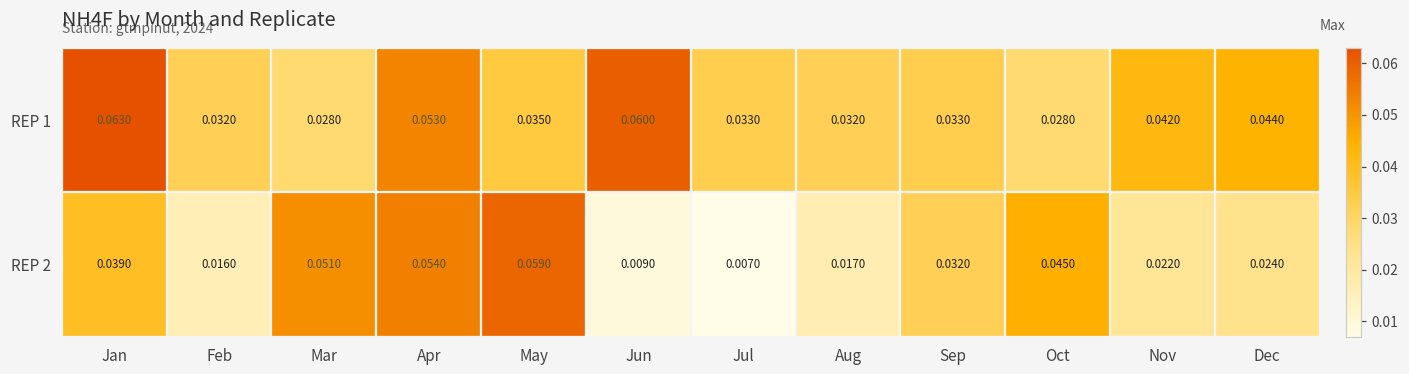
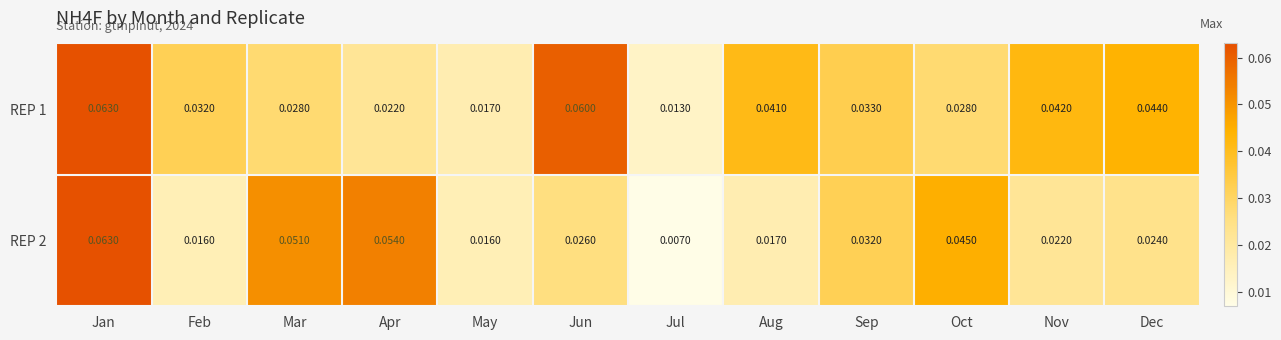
REP 1, Apr: 0.0530 -> 0.0220
REP 1, May: 0.0350 -> 0.0170
REP 1, Jul: 0.0330 -> 0.0130
REP 1, Aug: 0.0320 -> 0.0410
REP 2, Jan: 0.0390 -> 0.0630
REP 2, May: 0.0590 -> 0.0160
REP 2, Jun: 0.0090 -> 0.0260
